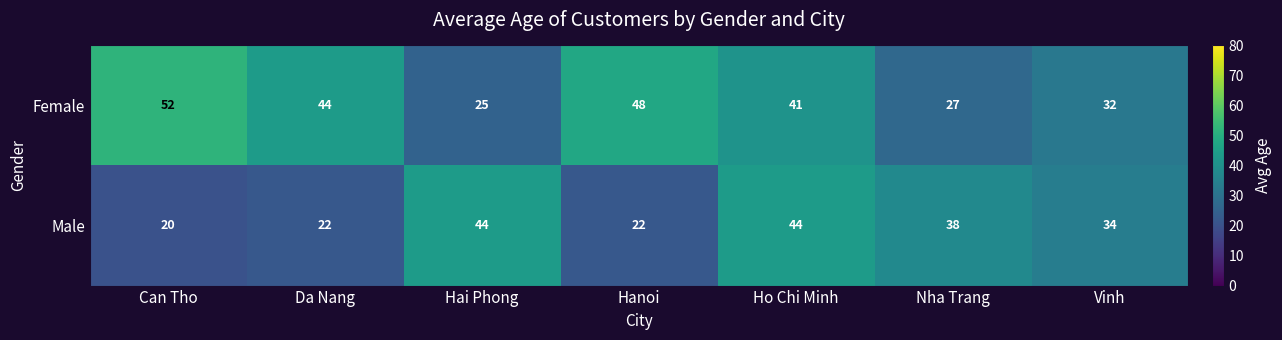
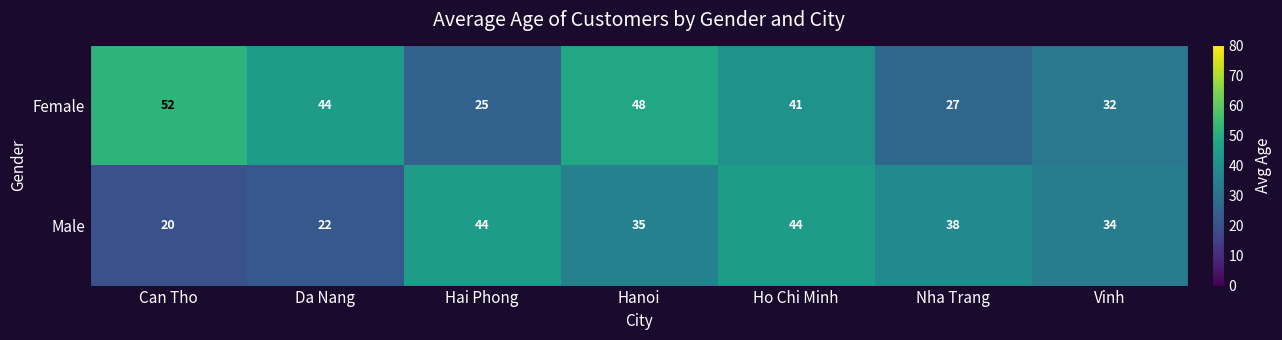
Male, Hanoi: 22 -> 35
